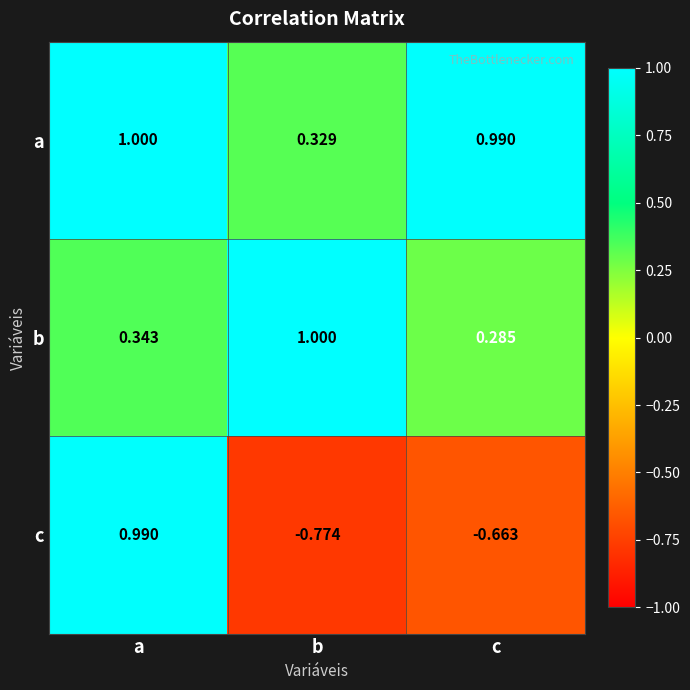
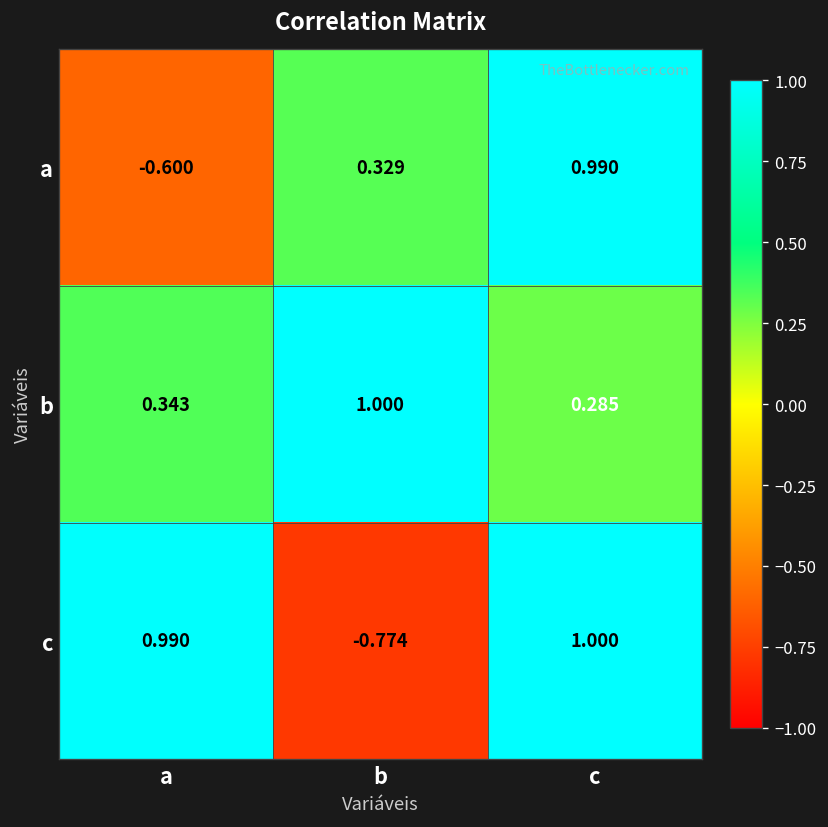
a, a: 1.000 -> -0.600
c, c: -0.663 -> 1.000
